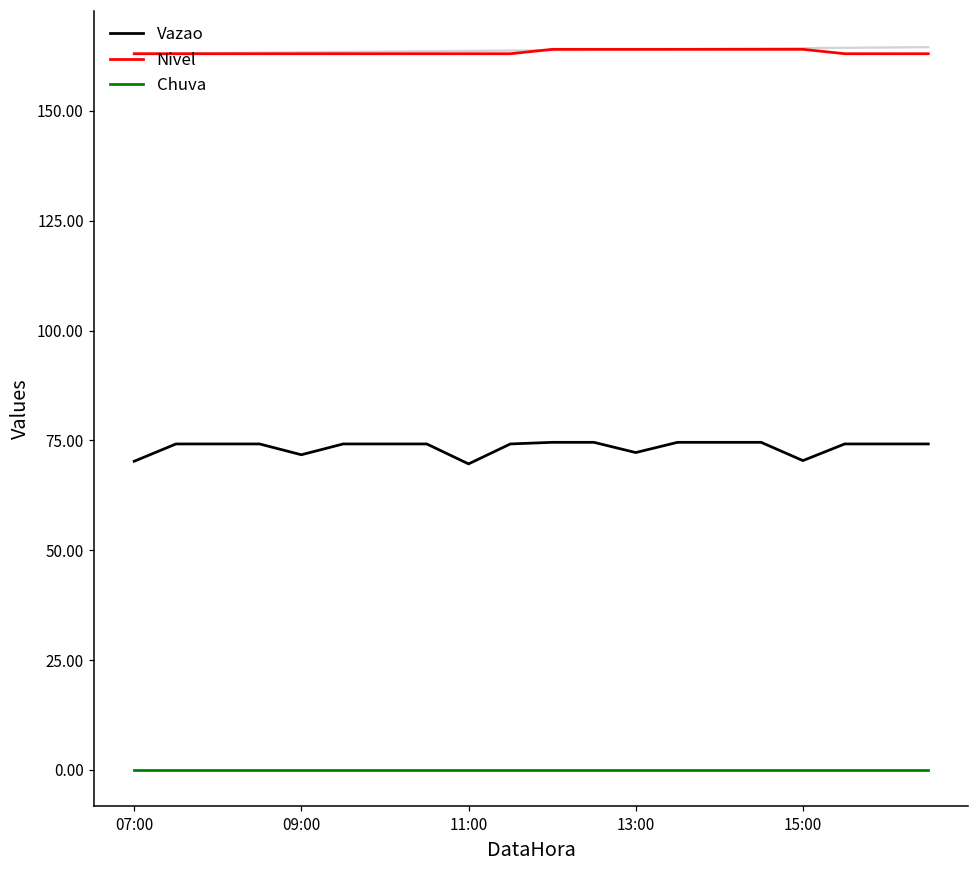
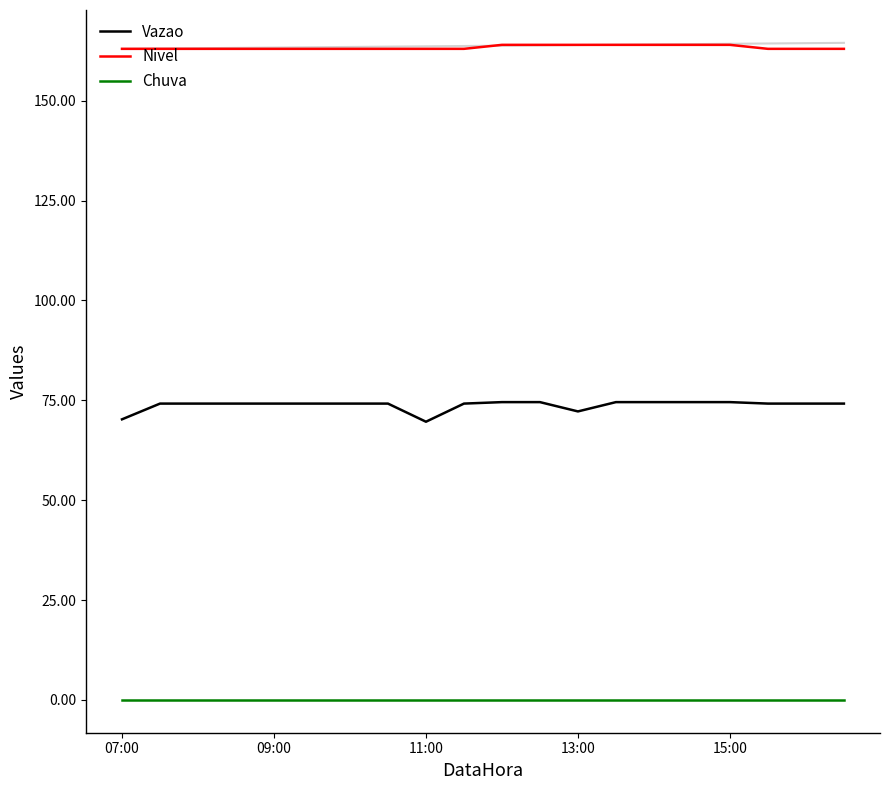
Vazao, 09:00: 72 -> 74
Vazao, 15:00: 70 -> 75
